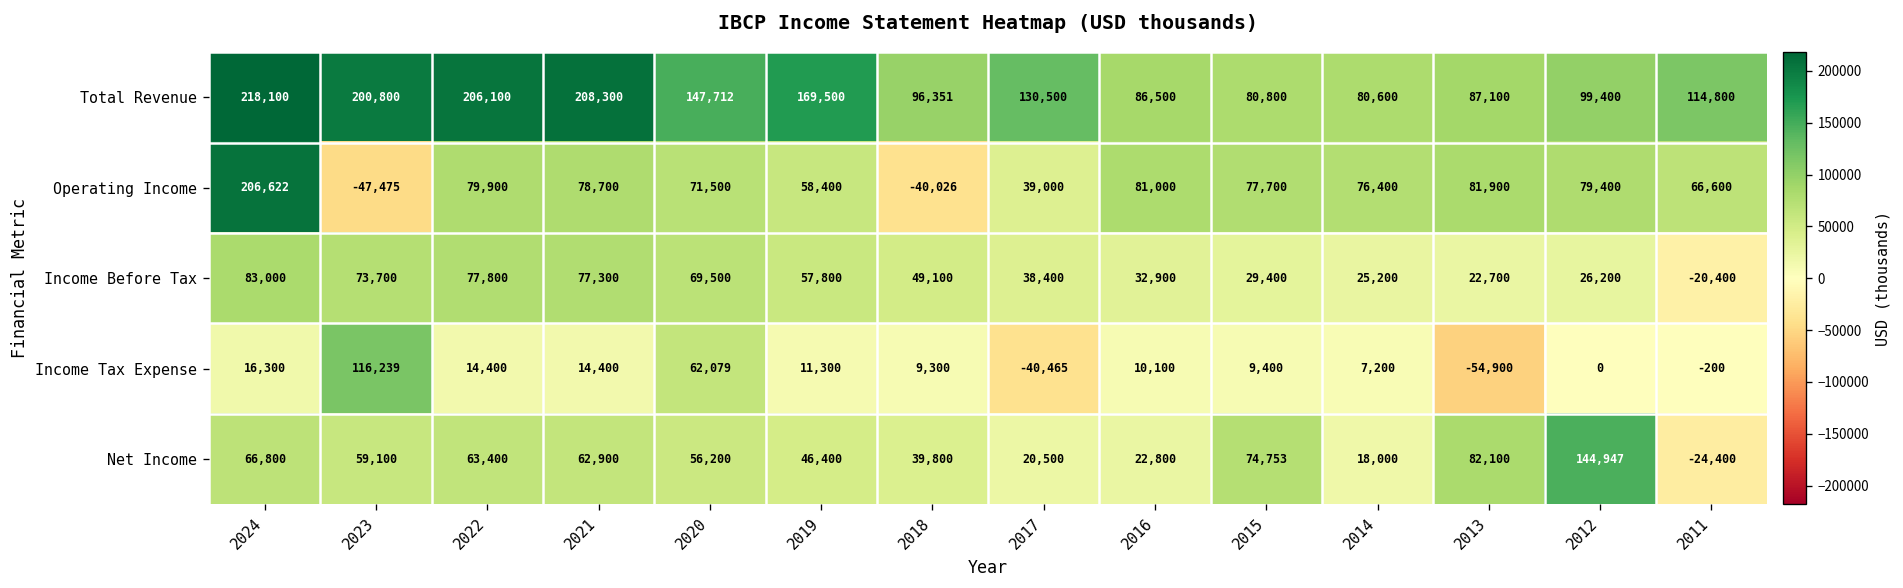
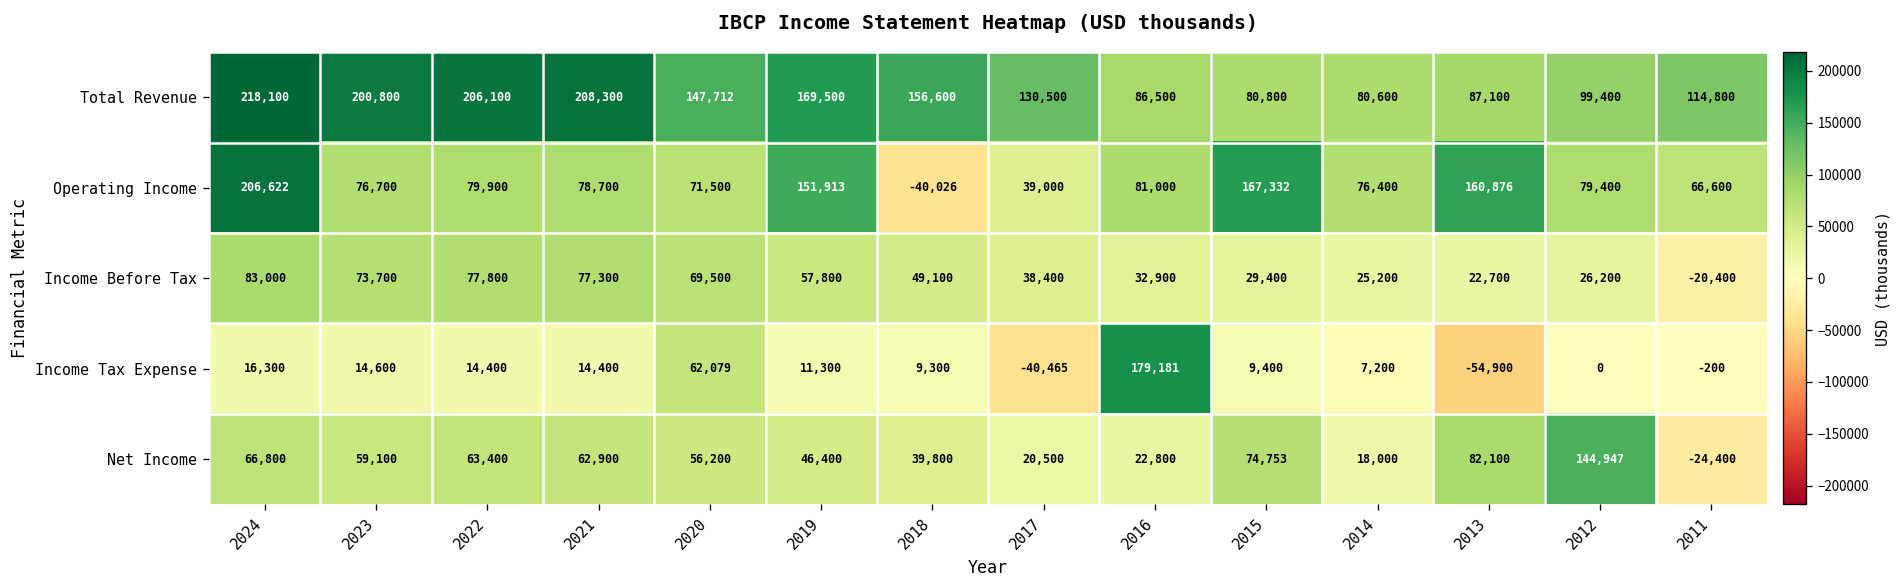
Total Revenue, 2018: 96,351 -> 156,600
Operating Income, 2023: -47,475 -> 76,700
Operating Income, 2019: 58,400 -> 151,913
Operating Income, 2015: 77,700 -> 167,332
Operating Income, 2013: 81,900 -> 160,876
Income Tax Expense, 2023: 116,239 -> 14,600
Income Tax Expense, 2016: 10,100 -> 179,181
